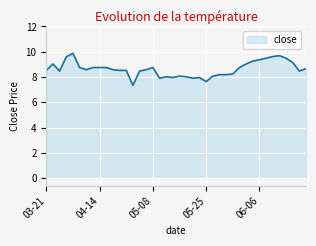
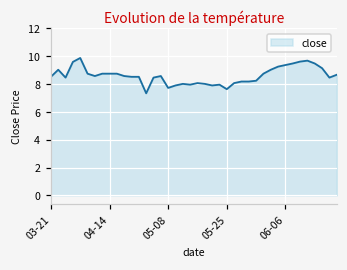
05-08: 8.7 -> 7.7
